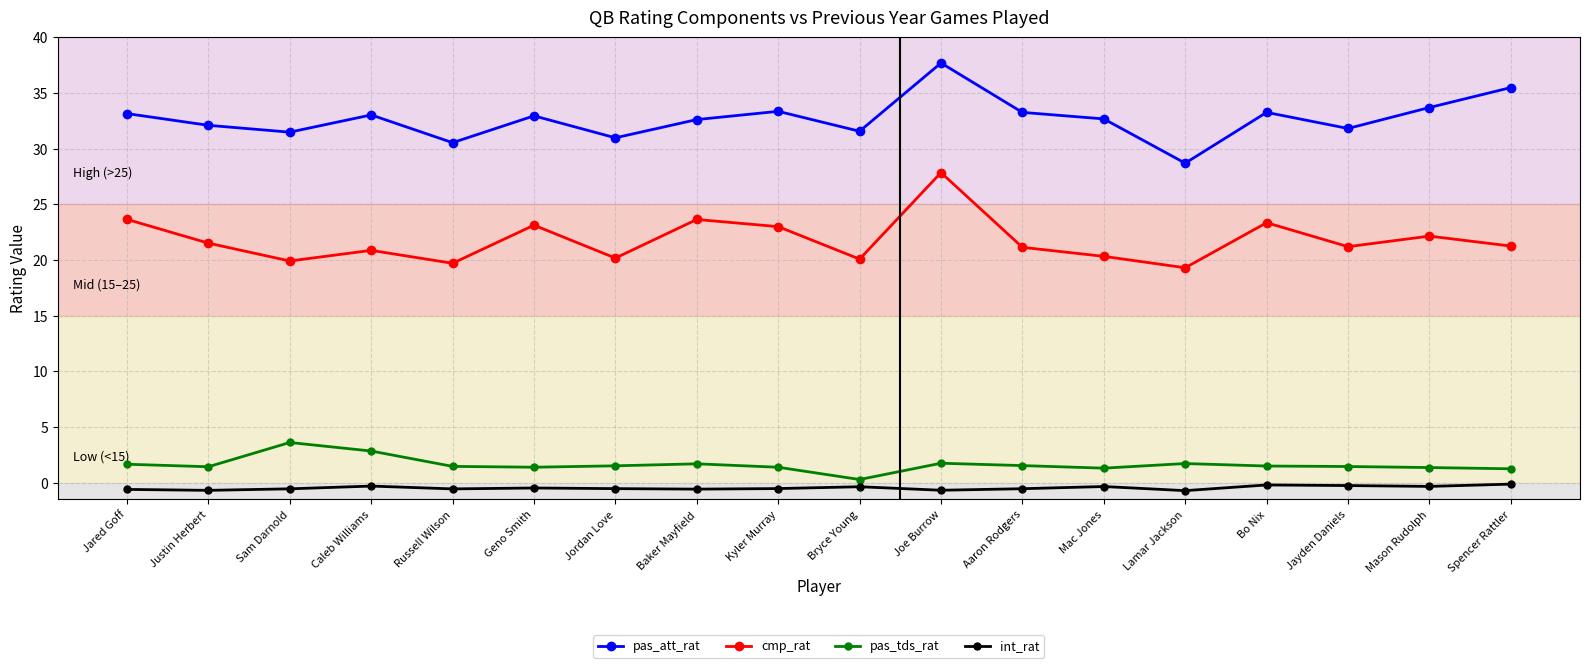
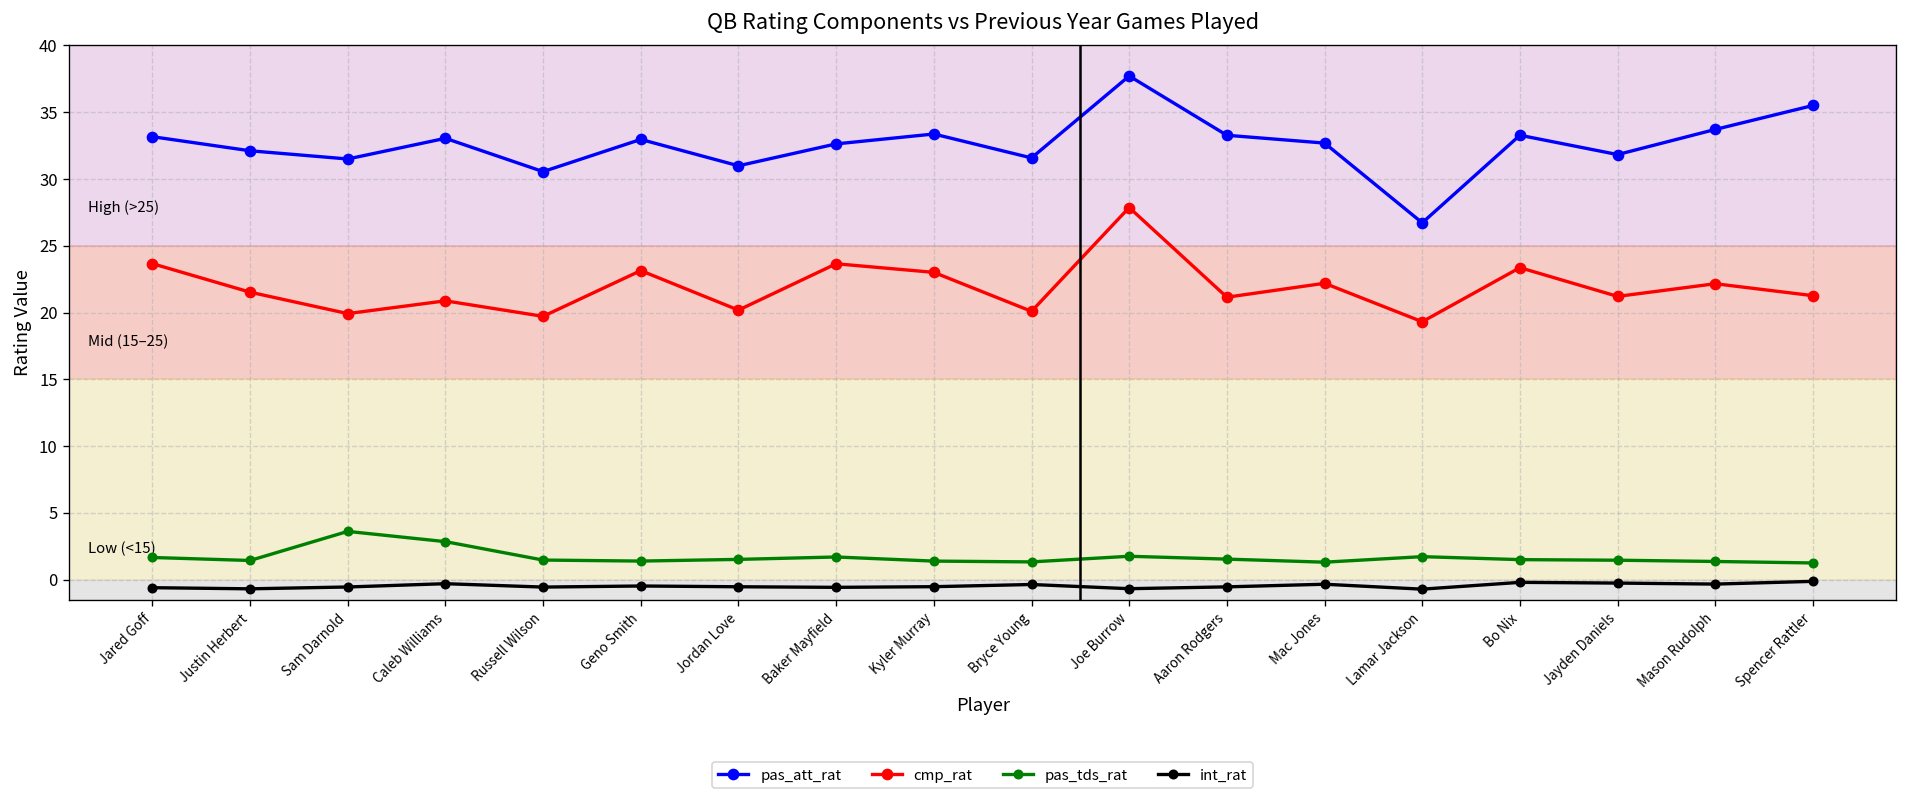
pas_tds_rat, Bryce Young: 0.3 -> 1.3
cmp_rat, Mac Jones: 20.3 -> 22.2
pas_att_rat, Lamar Jackson: 28.7 -> 26.7
